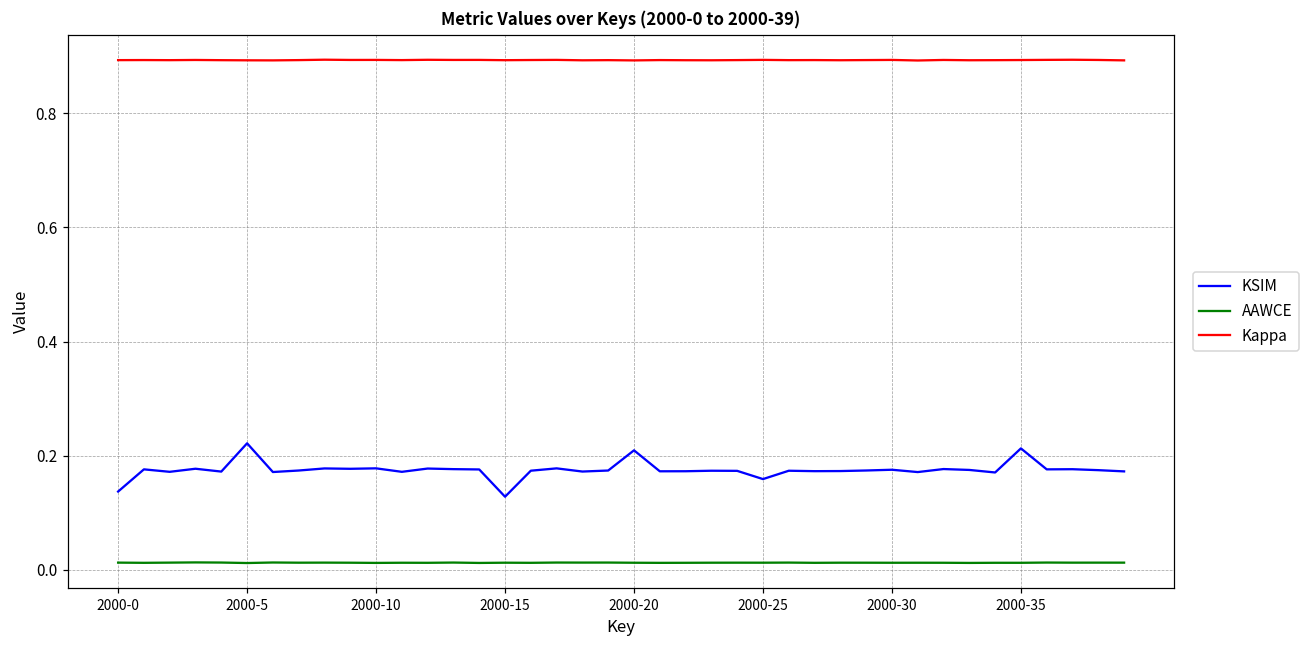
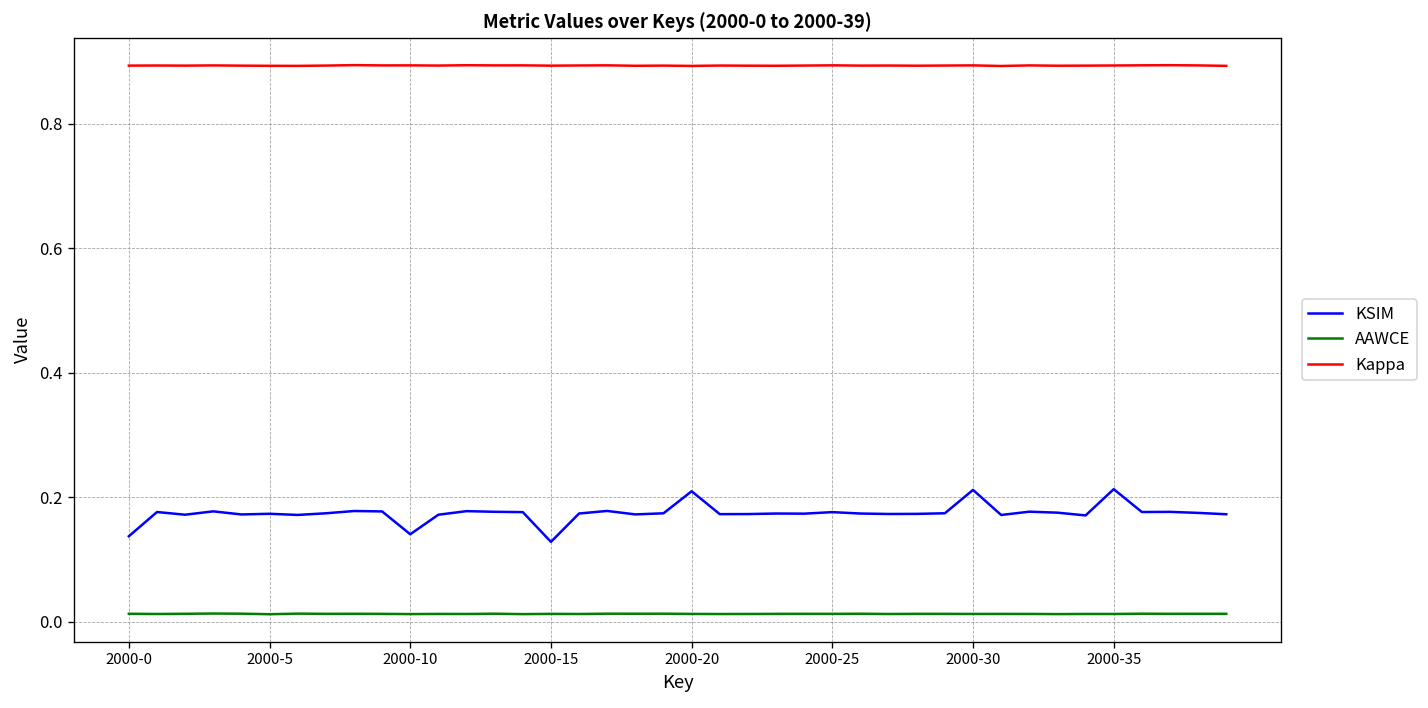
KSIM, 2000-5: 0.22 -> 0.17
KSIM, 2000-10: 0.18 -> 0.14
KSIM, 2000-25: 0.16 -> 0.18
KSIM, 2000-30: 0.18 -> 0.21
